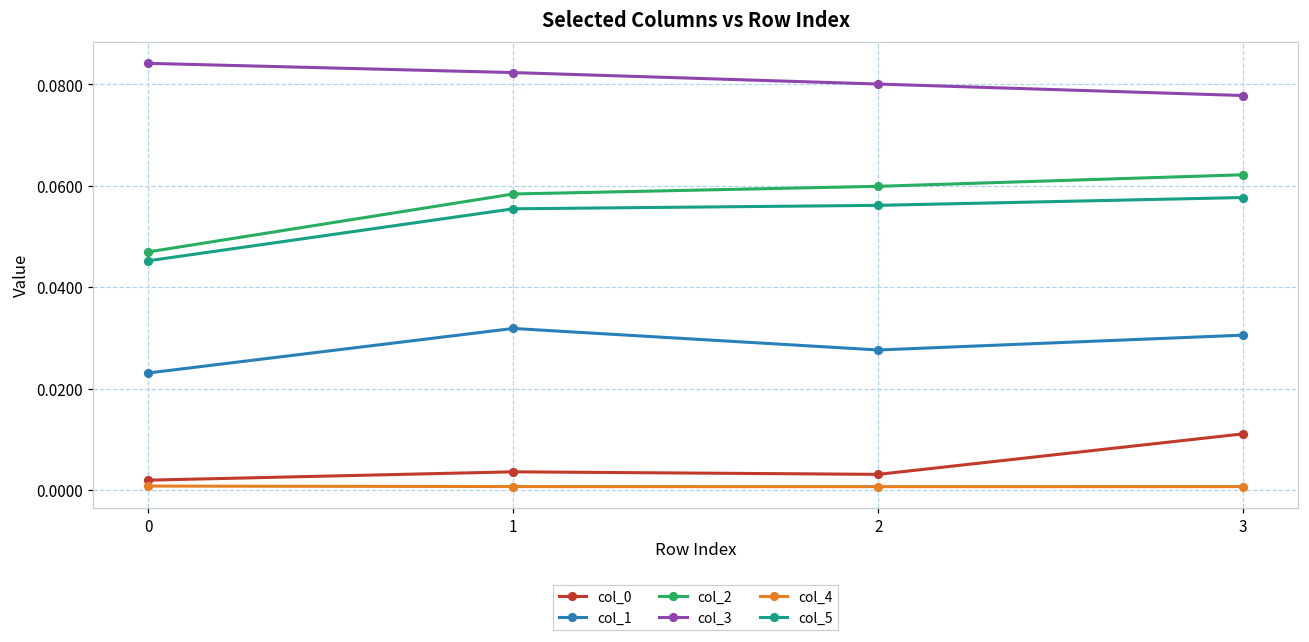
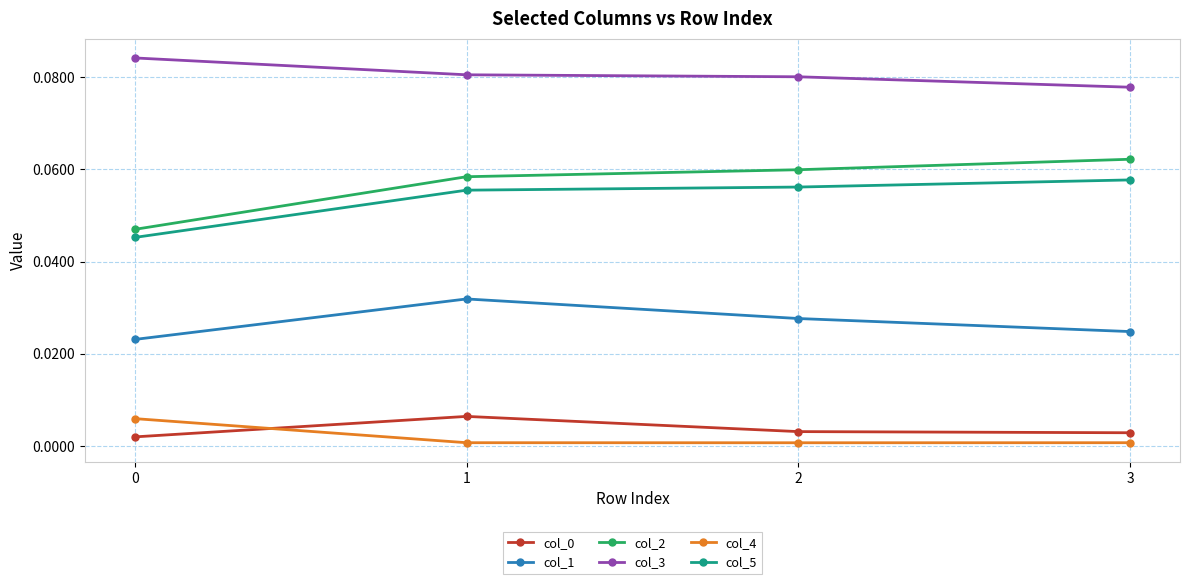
col_4, 0: 0.001 -> 0.006
col_0, 1: 0.004 -> 0.006
col_3, 1: 0.082 -> 0.081
col_0, 3: 0.011 -> 0.003
col_1, 3: 0.031 -> 0.025
